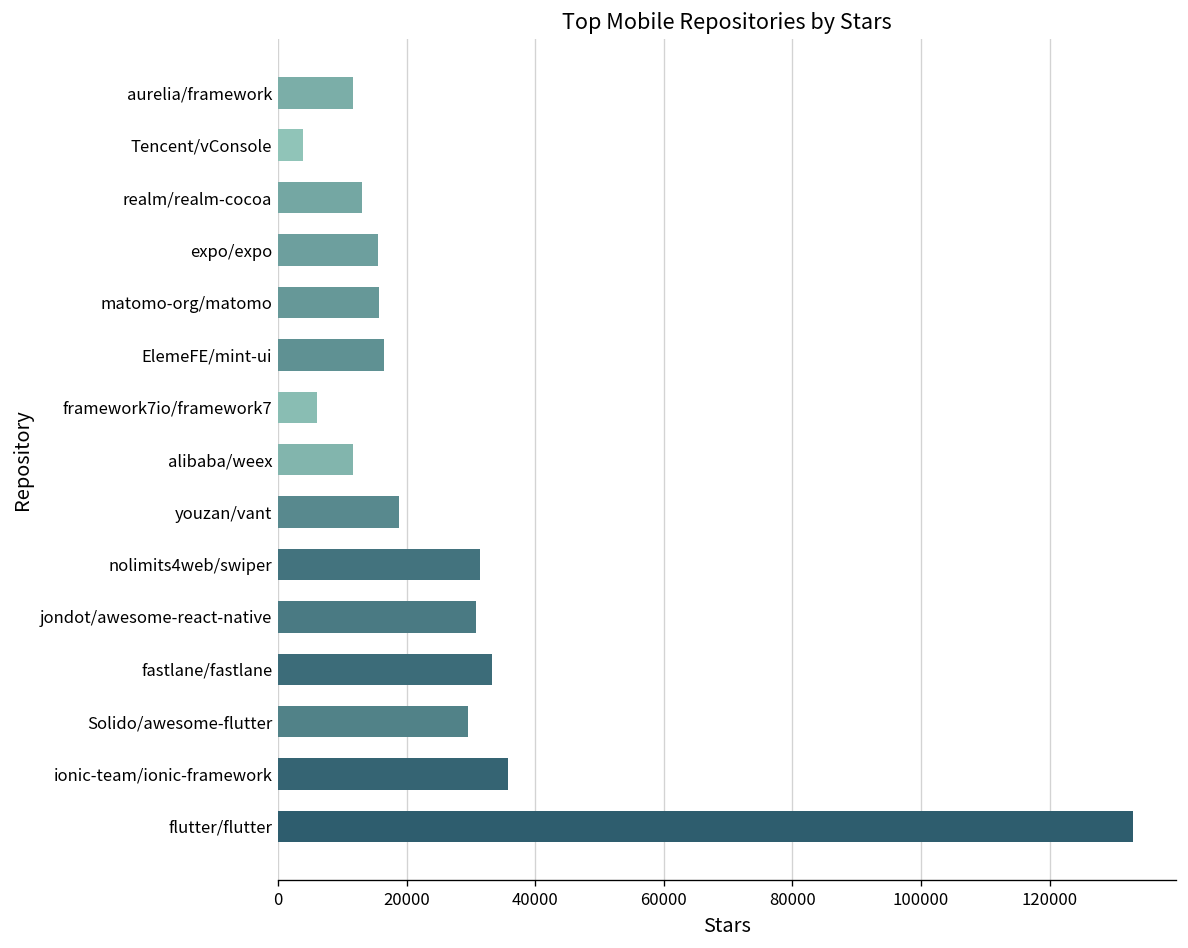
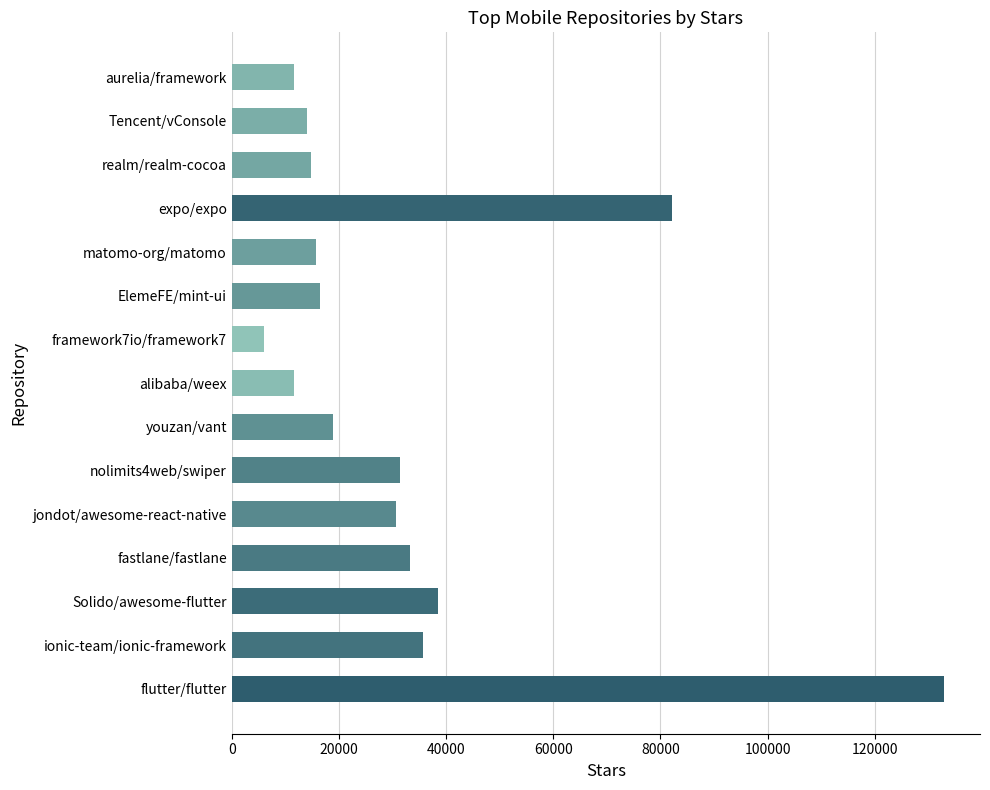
Tencent/vConsole: 4000 -> 14000
realm/realm-cocoa: 13000 -> 15000
expo/expo: 16000 -> 82000
Solido/awesome-flutter: 30000 -> 38000
